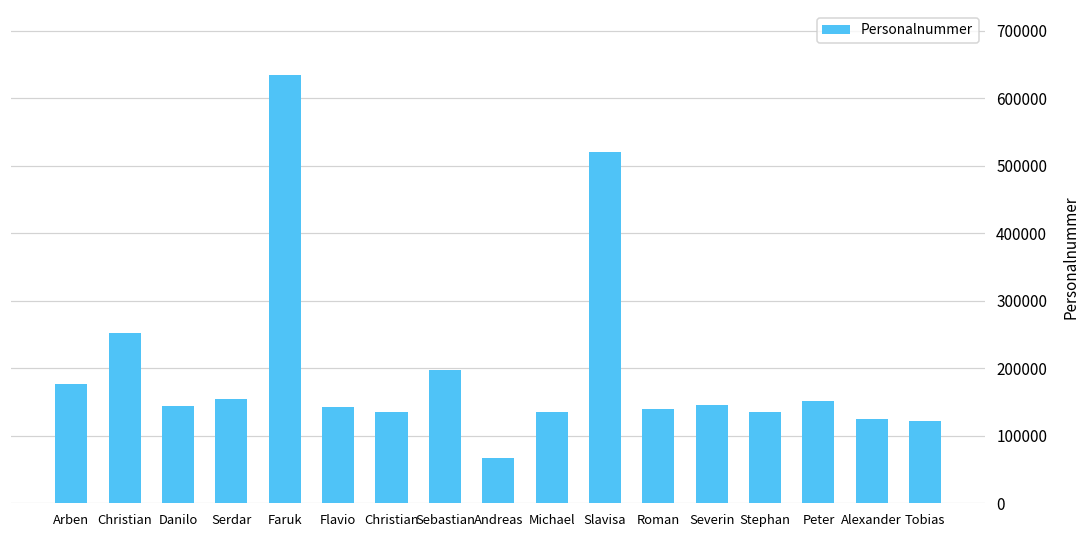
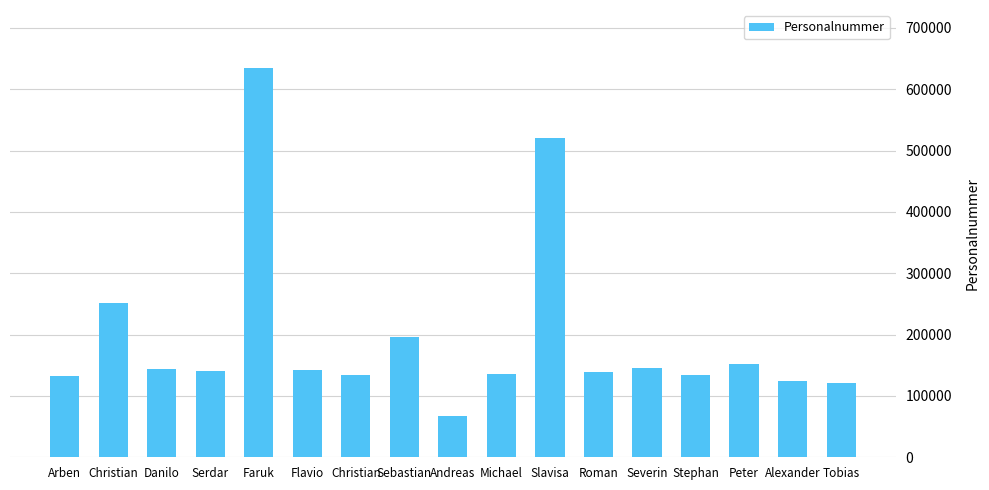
Arben: 180000 -> 130000
Serdar: 150000 -> 140000
